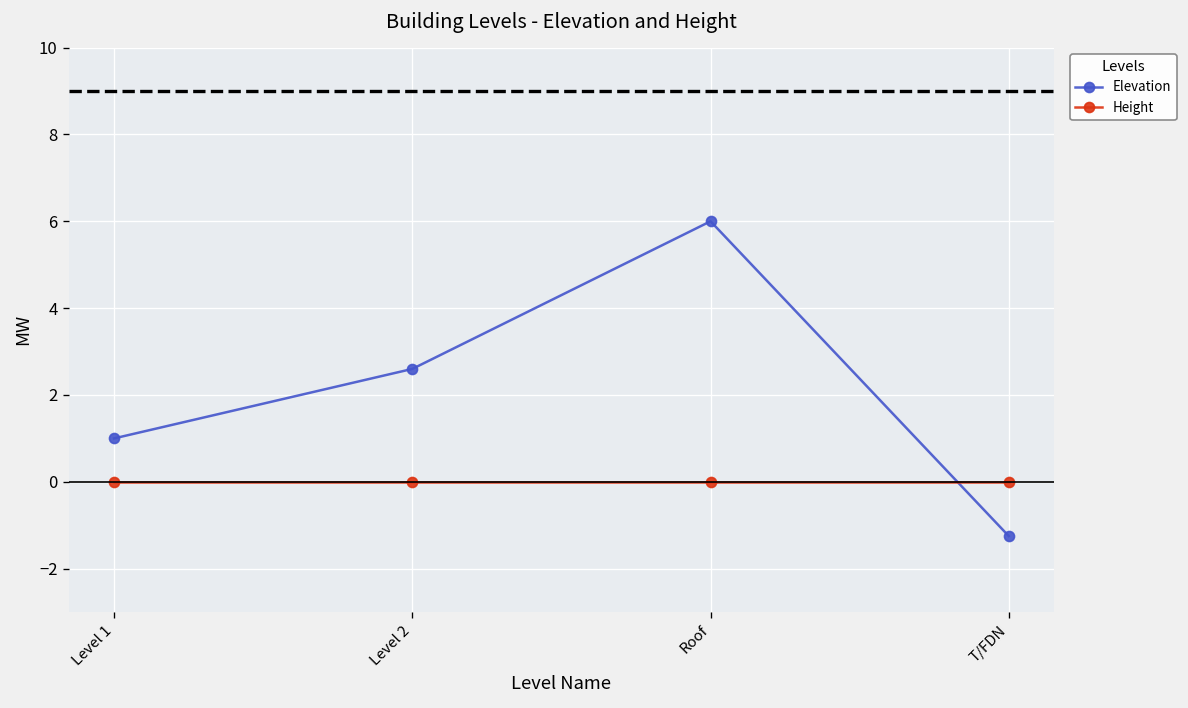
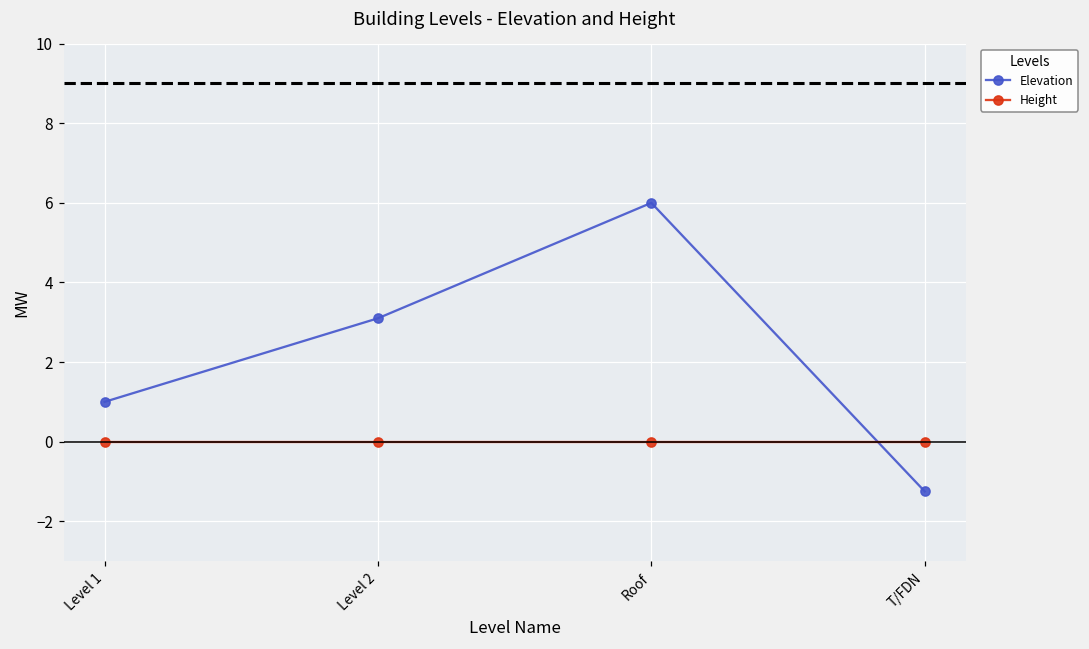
Elevation, Level 2: 2.6 -> 3.1
